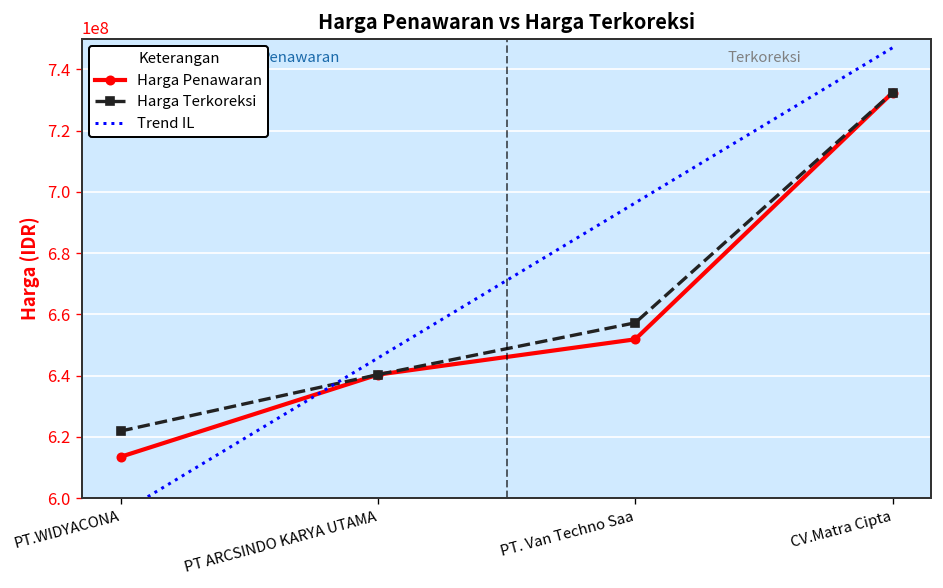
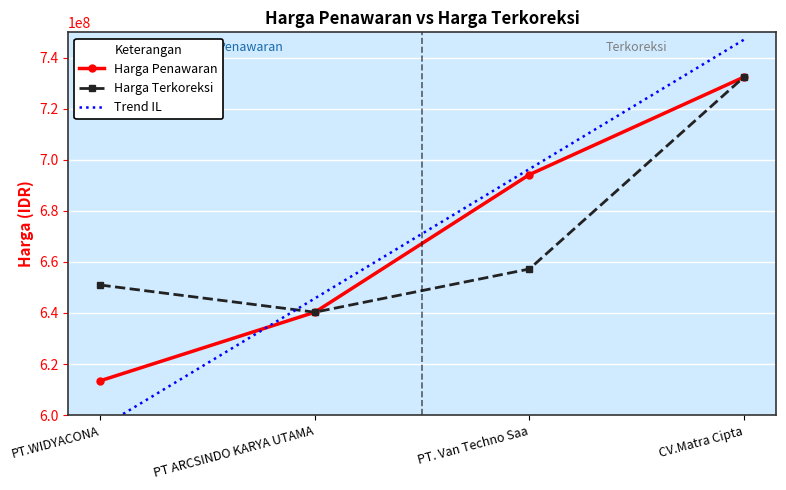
Harga Terkoreksi, PT.WIDYACONA: 622000000 -> 651000000
Harga Penawaran, PT. Van Techno Saa: 652000000 -> 694000000
